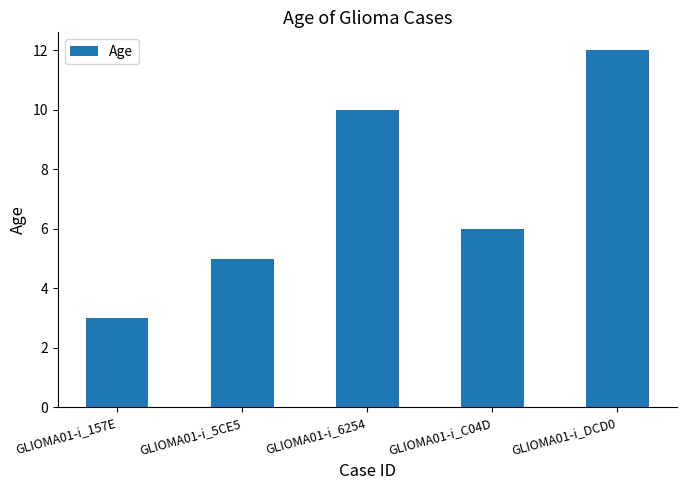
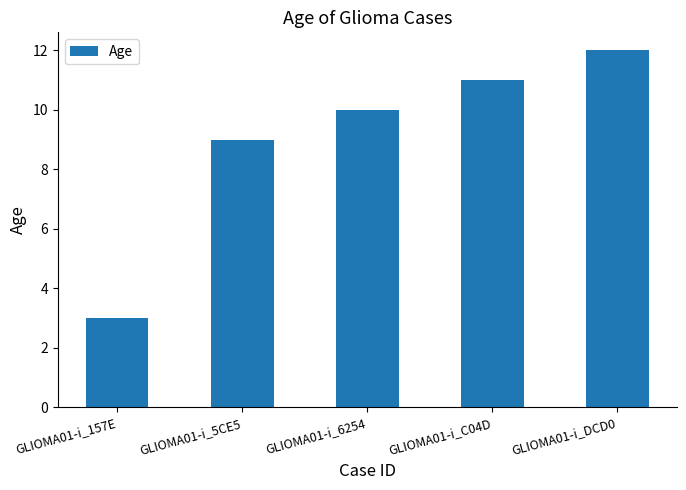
GLIOMA01-i_5CE5: 5 -> 9
GLIOMA01-i_C04D: 6 -> 11
